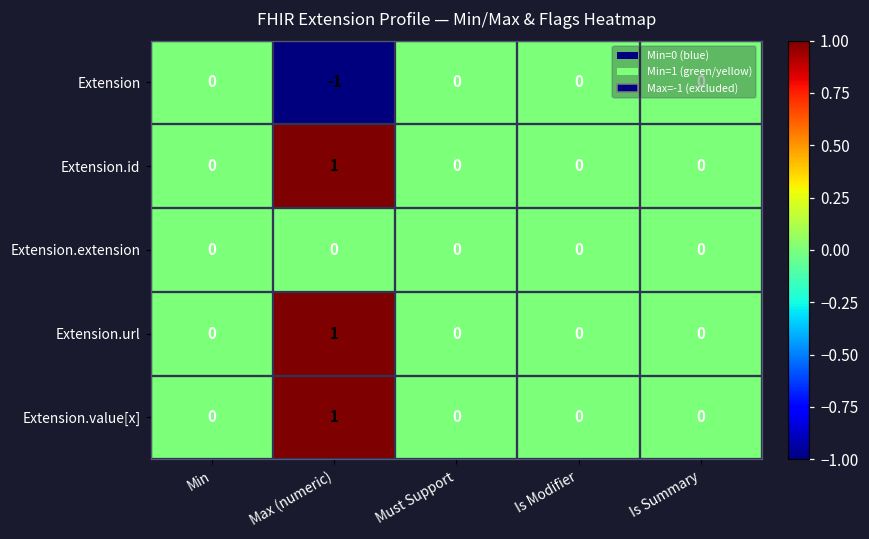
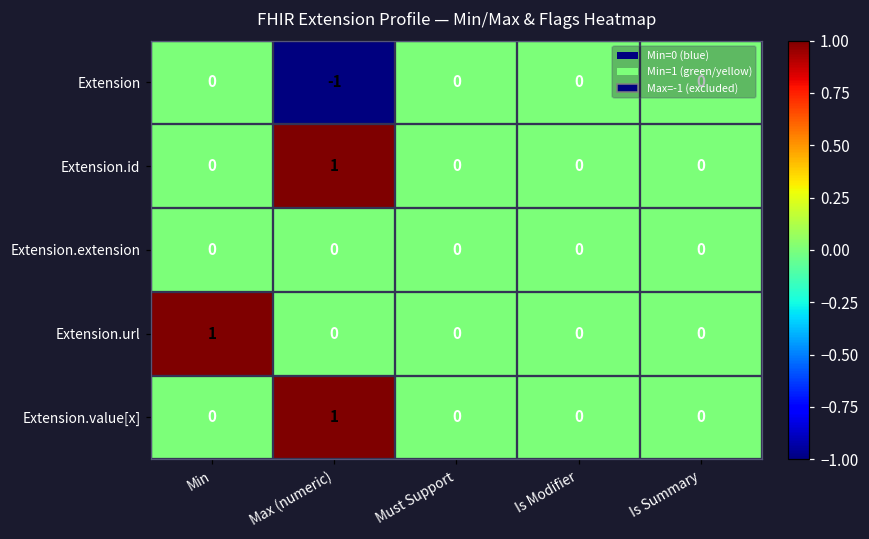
Extension.url, Min: 0 -> 1
Extension.url, Max (numeric): 1 -> 0
